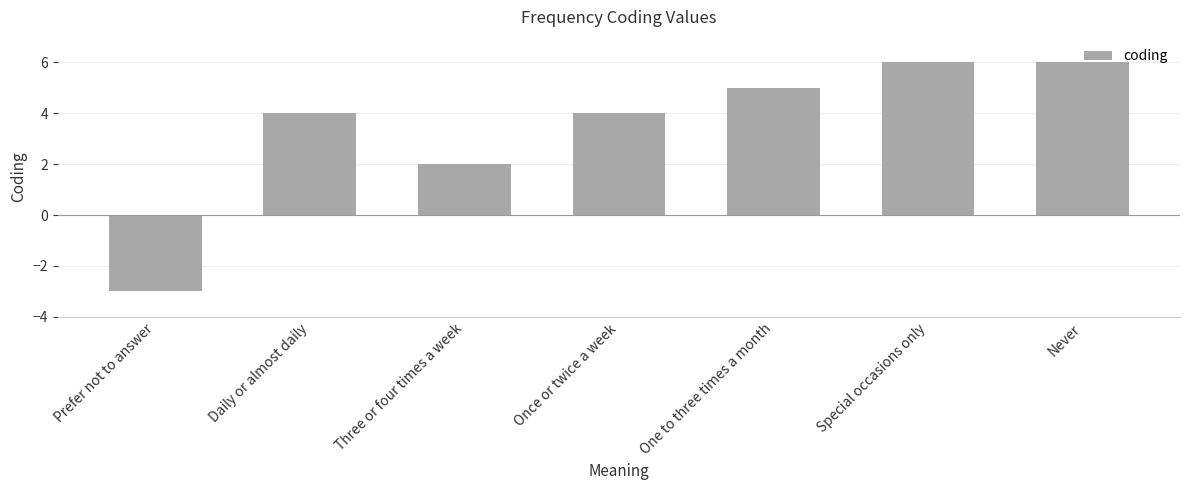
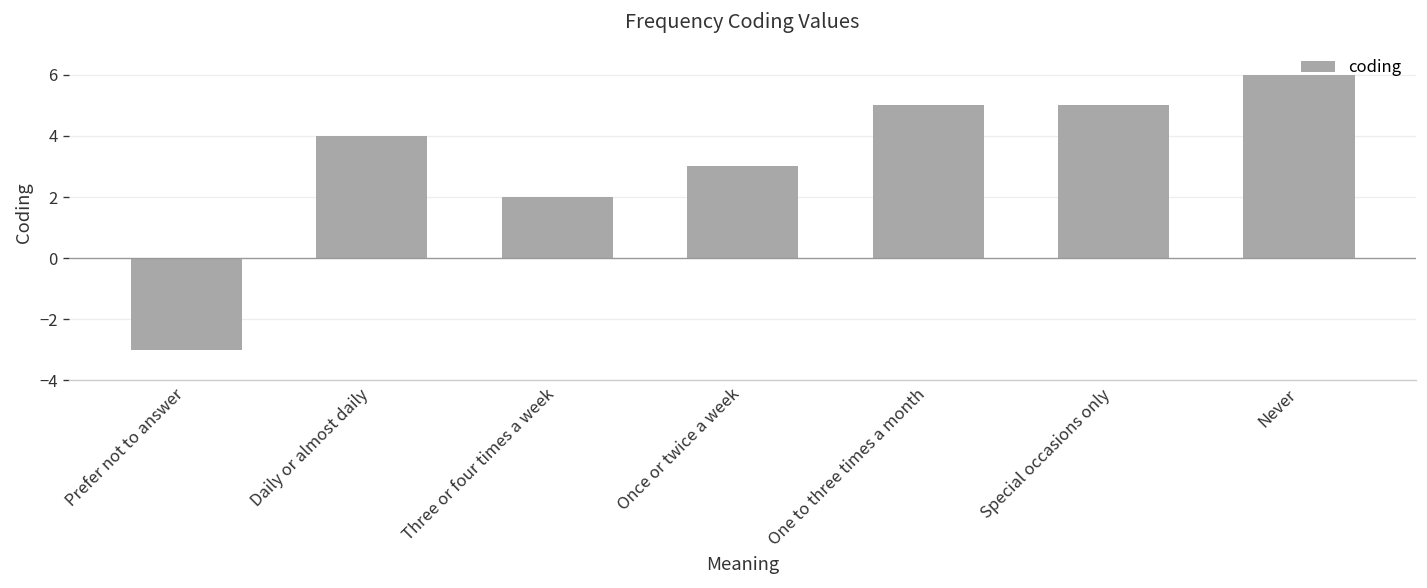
Once or twice a week: 4 -> 3
Special occasions only: 6 -> 5
